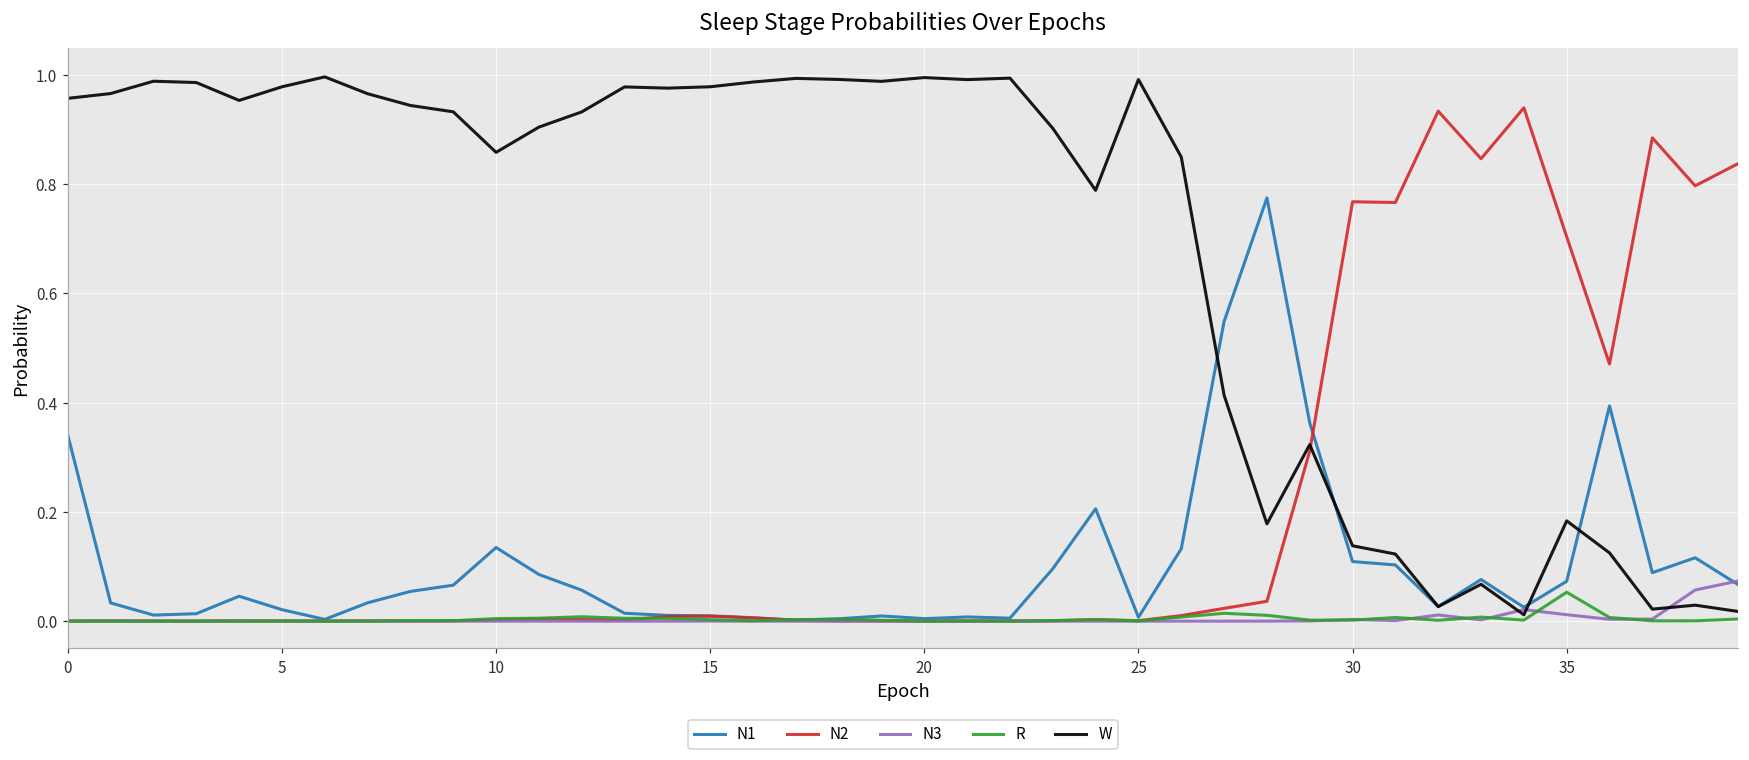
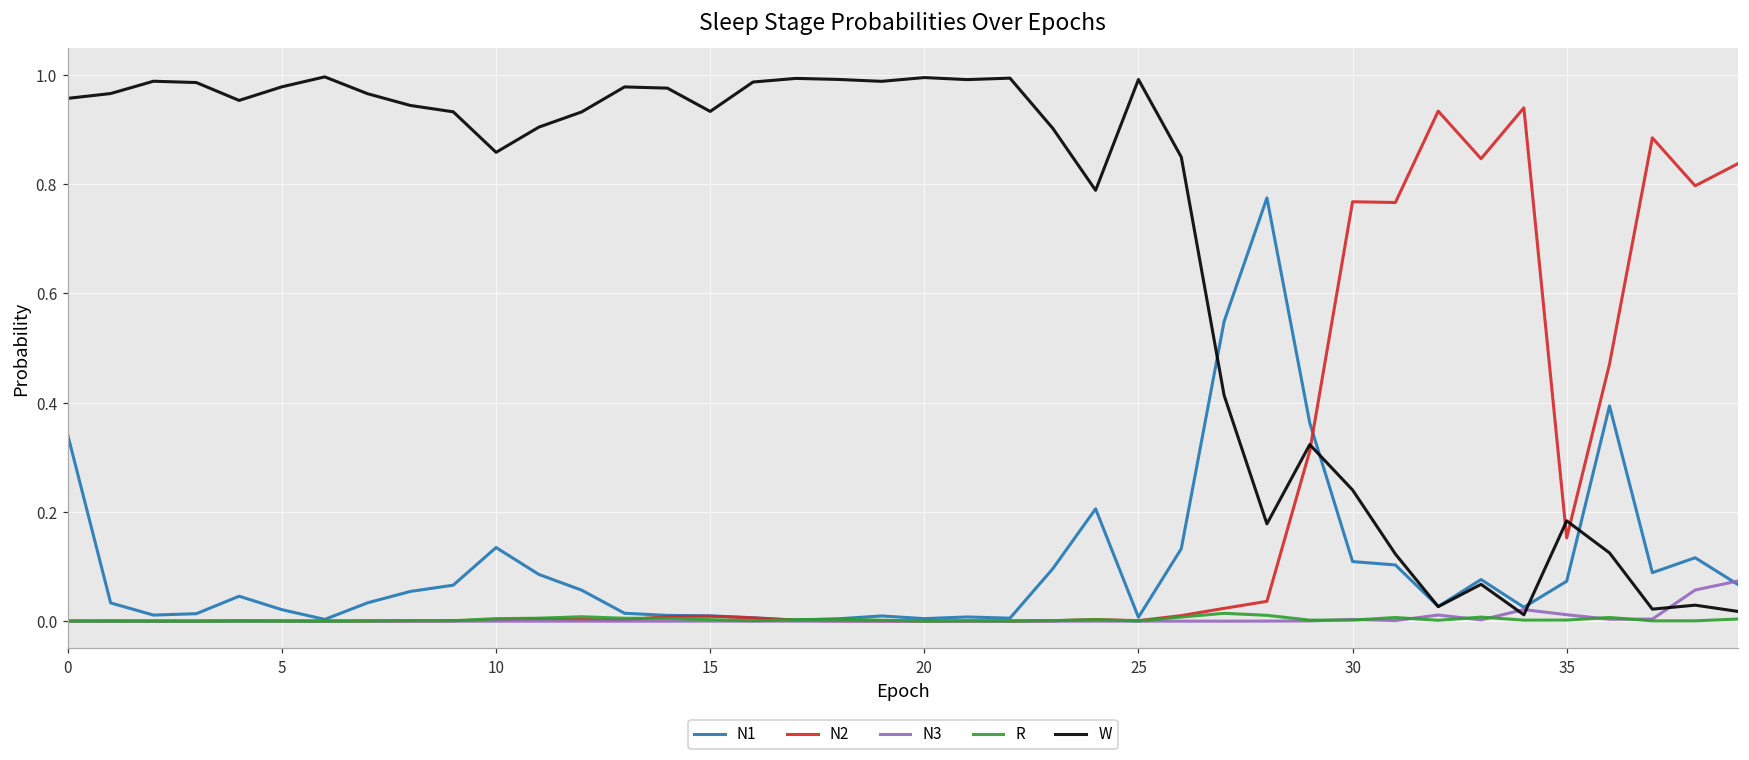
W, 15: 0.98 -> 0.93
W, 30: 0.14 -> 0.24
N2, 35: 0.70 -> 0.15
R, 35: 0.05 -> 0.00
